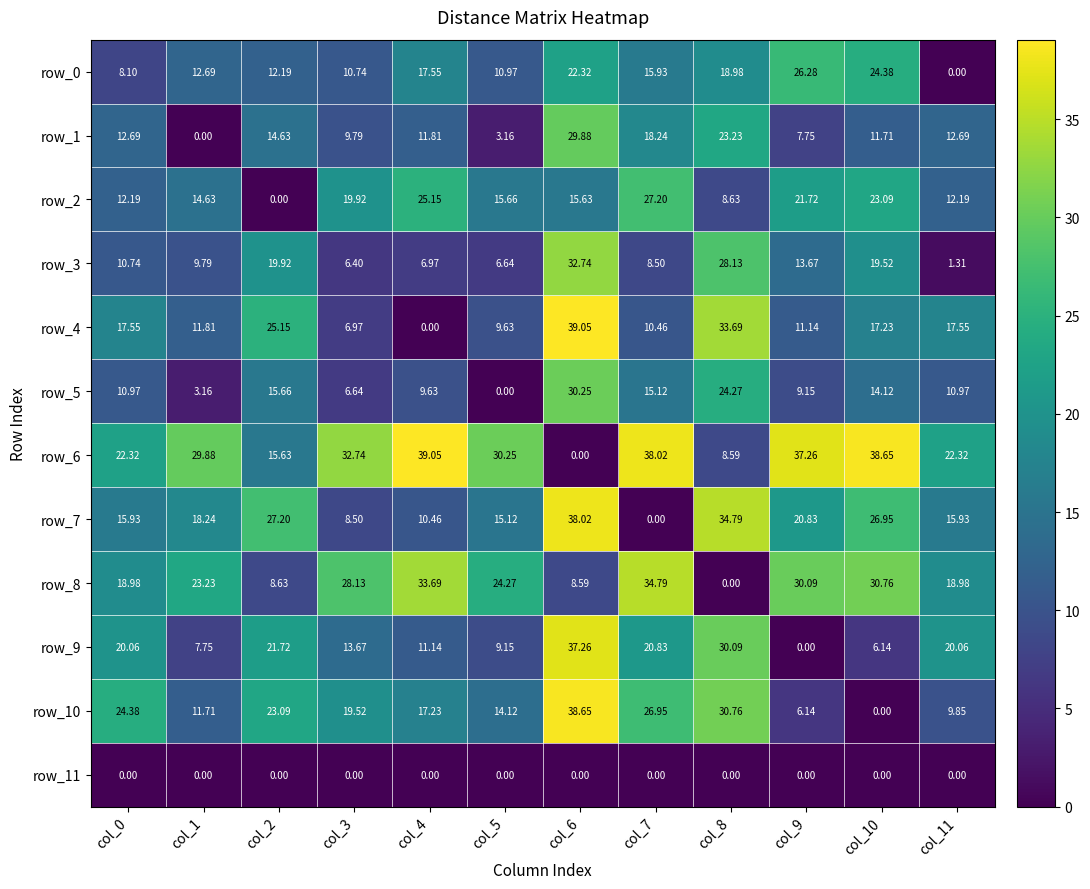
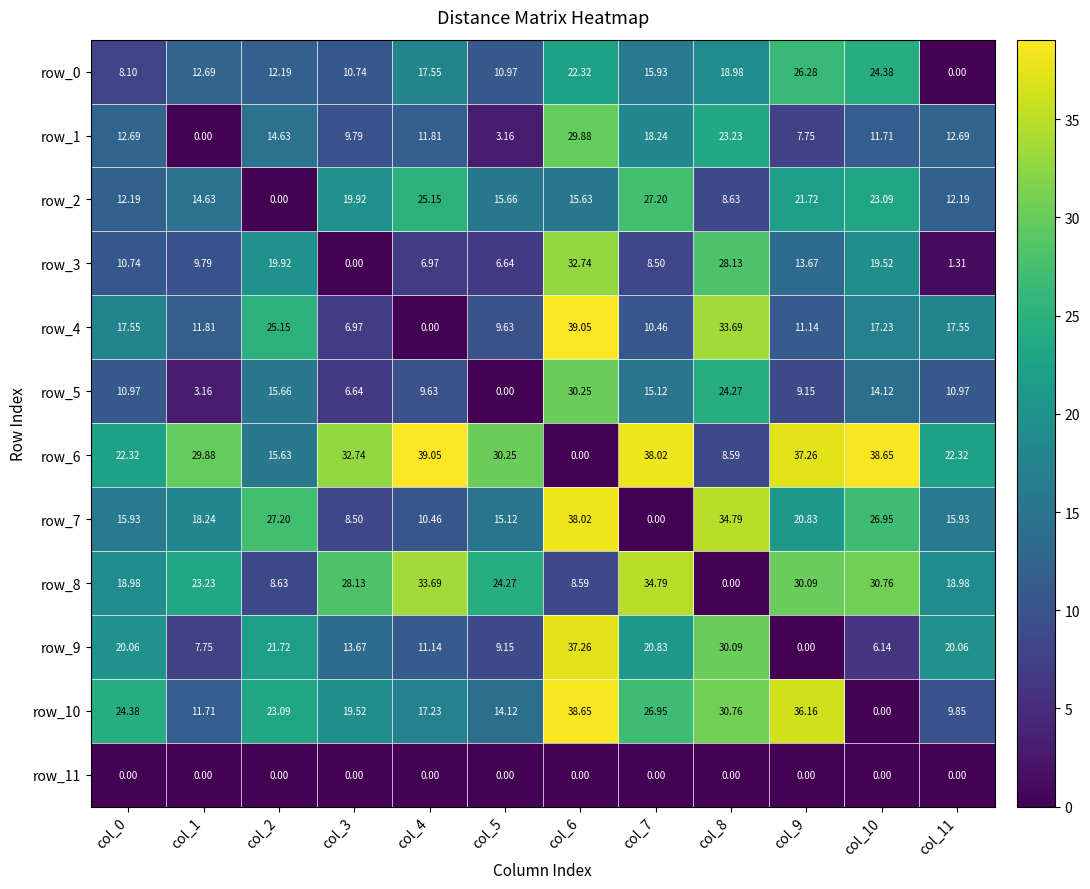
row_3, col_3: 6.40 -> 0.00
row_10, col_9: 6.14 -> 36.16
